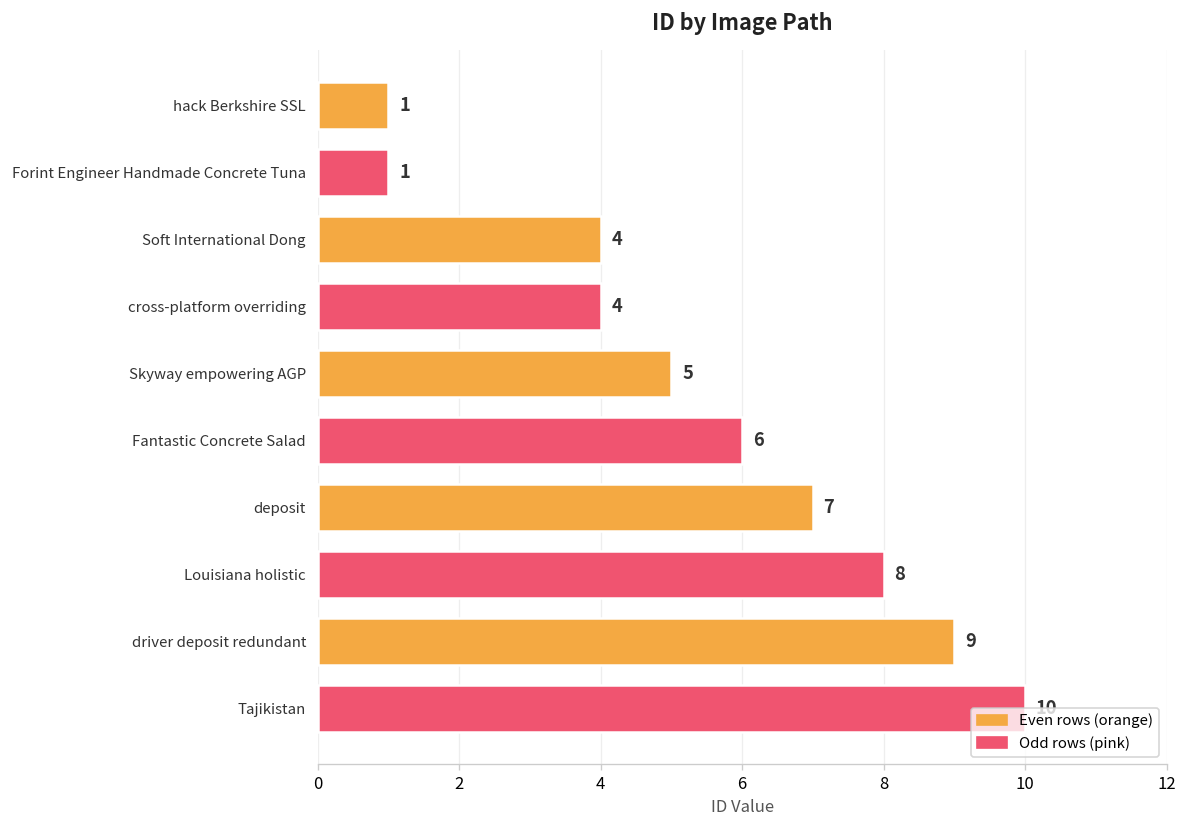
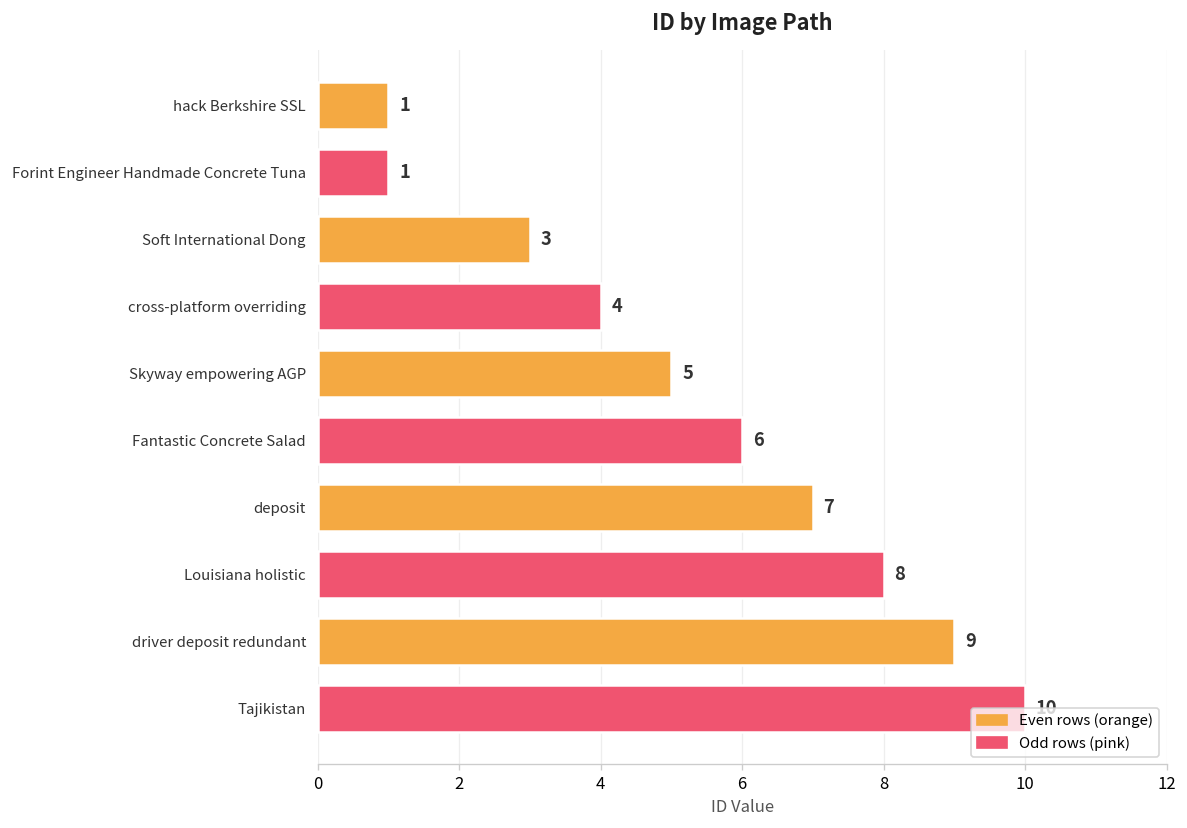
Soft International Dong: 4 -> 3
